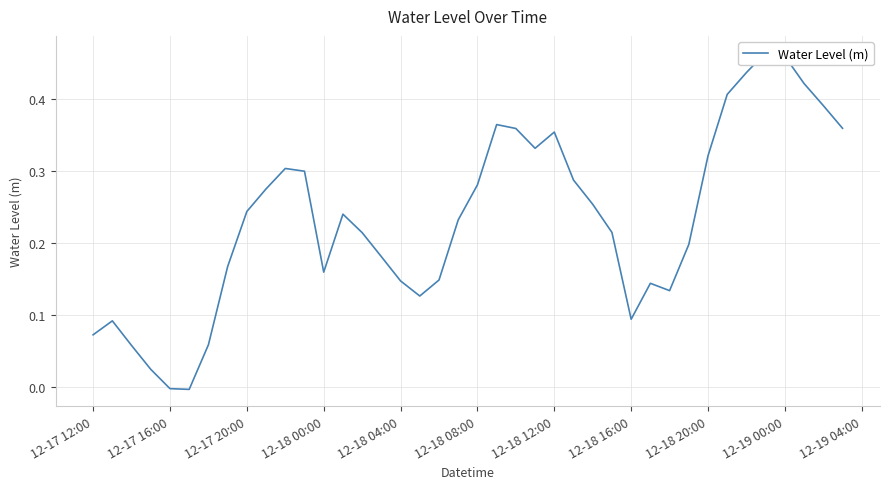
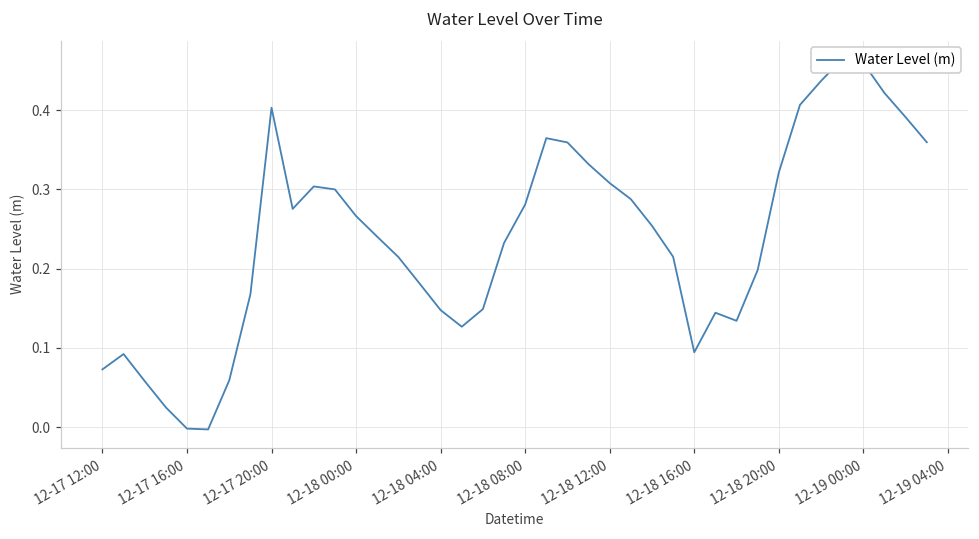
12-17 20:00: 0.24 -> 0.40
12-18 00:00: 0.16 -> 0.27
12-18 12:00: 0.35 -> 0.31
